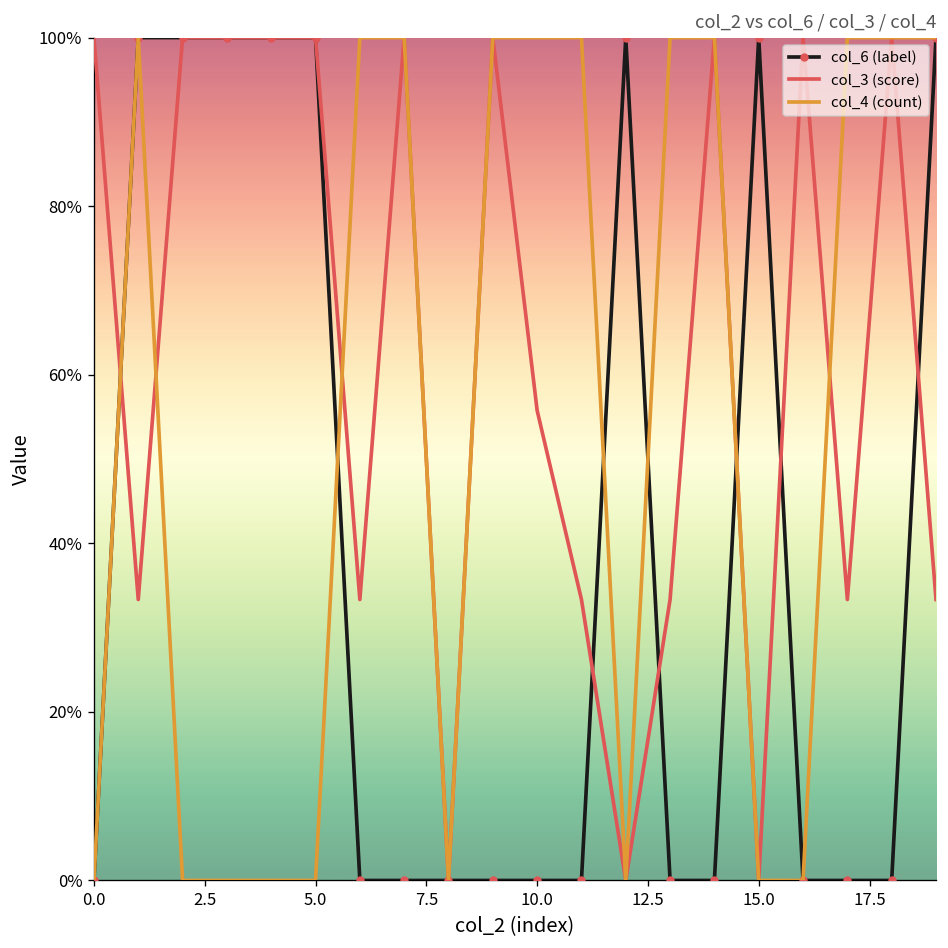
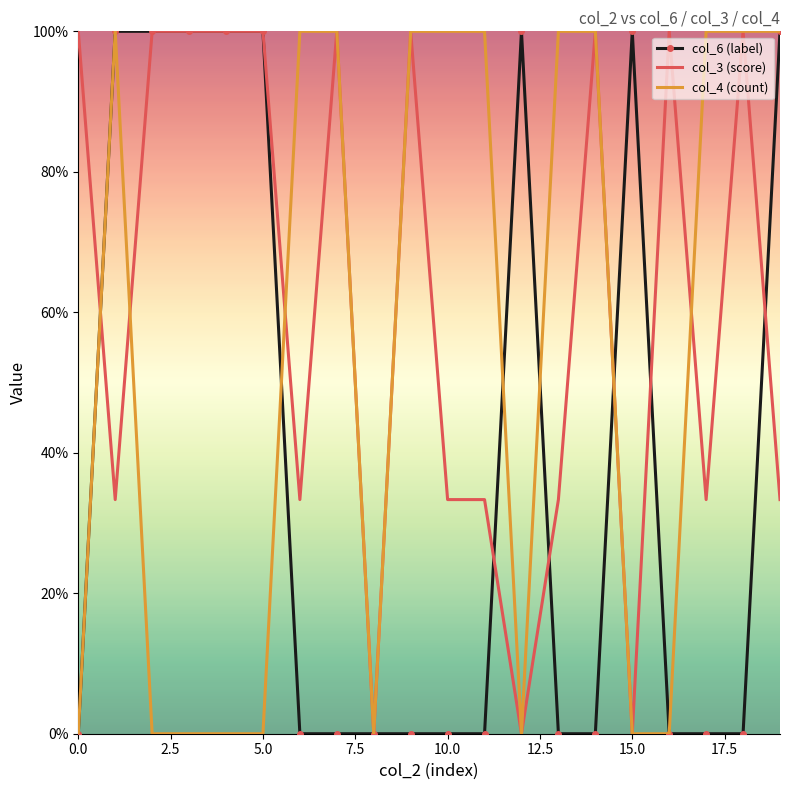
col_3 (score), 10.0: 56% -> 33%
